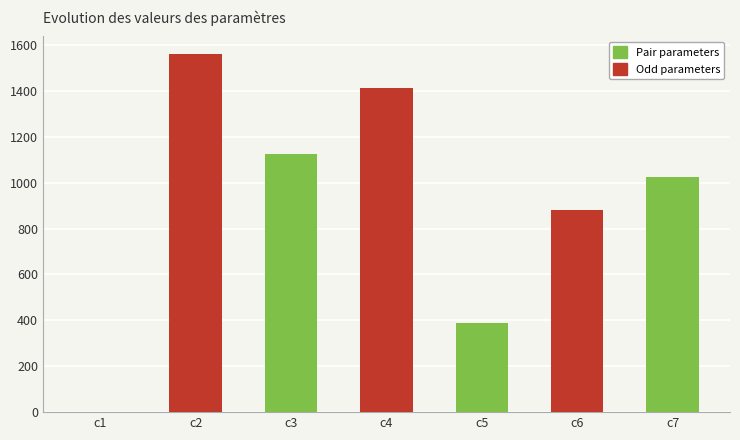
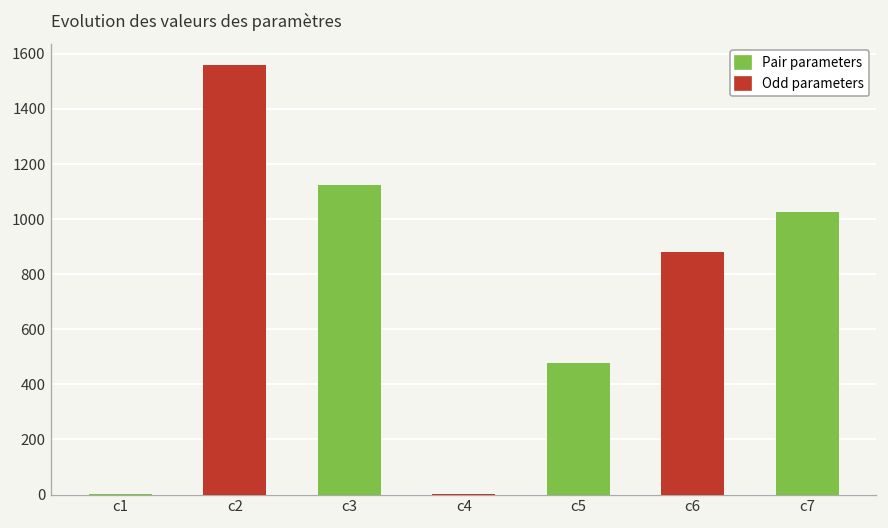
c4: 1410 -> 0
c5: 390 -> 480
